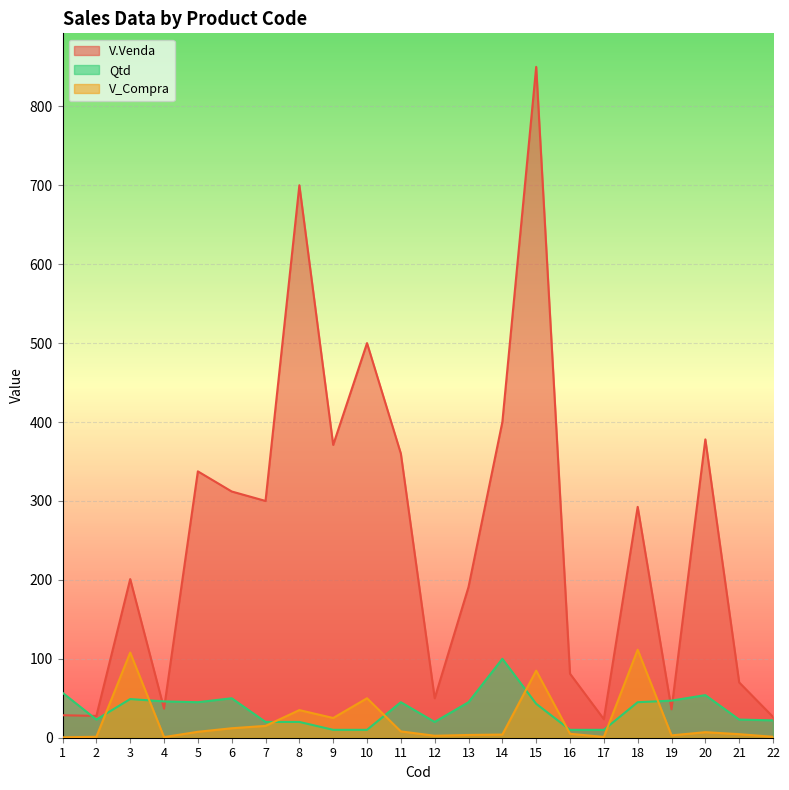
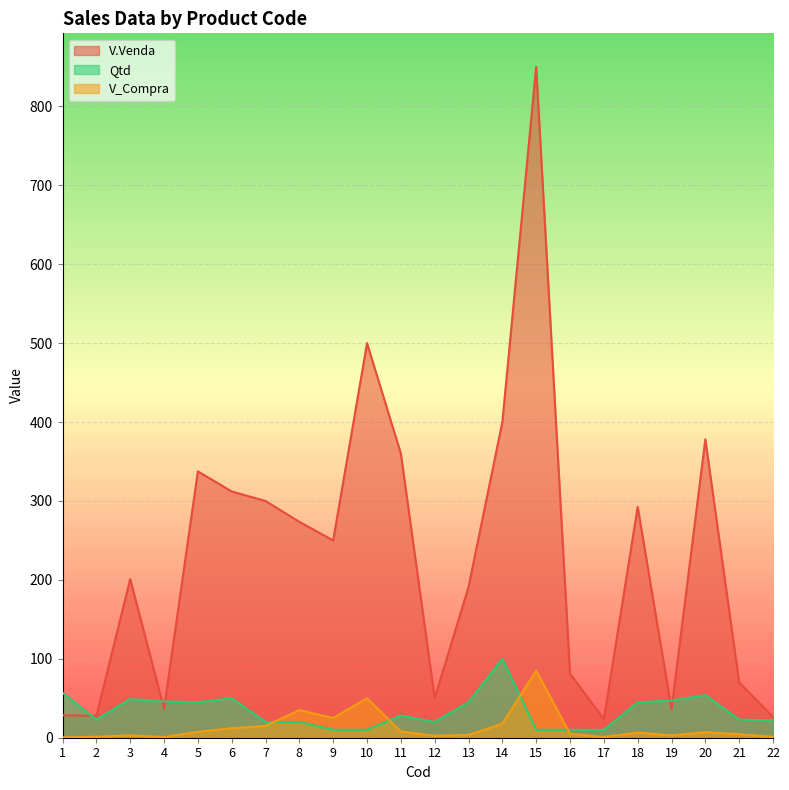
V_Compra, 3: 110 -> 0
V.Venda, 8: 700 -> 270
V.Venda, 9: 370 -> 250
Qtd, 11: 50 -> 30
V_Compra, 14: 0 -> 20
Qtd, 15: 40 -> 10
V_Compra, 18: 110 -> 10
